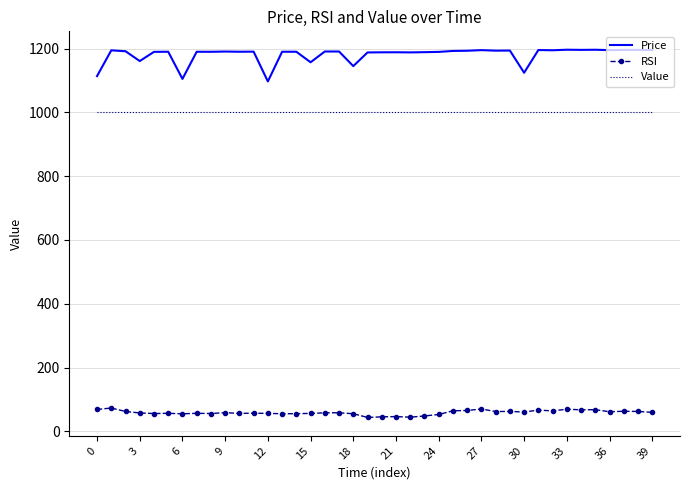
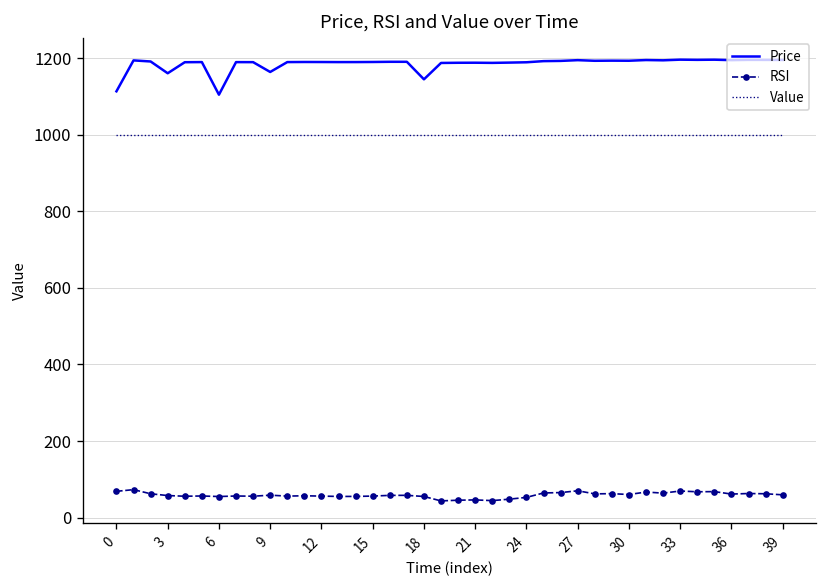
Price, 9: 1190 -> 1160
Price, 12: 1100 -> 1190
Price, 15: 1160 -> 1190
Price, 30: 1120 -> 1190
